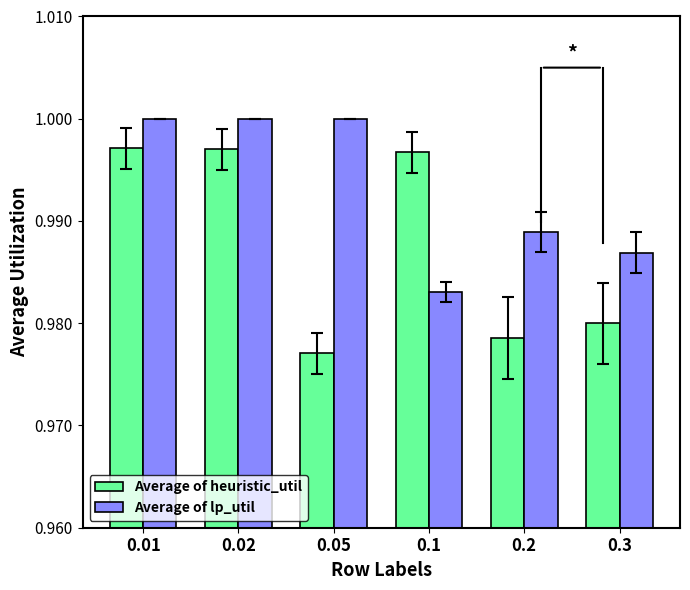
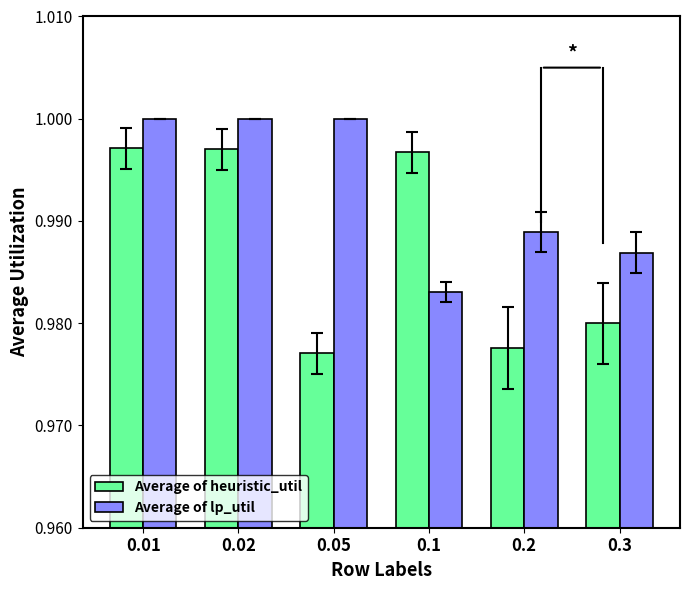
Average of heuristic_util, 0.2: 0.9785 -> 0.9776
